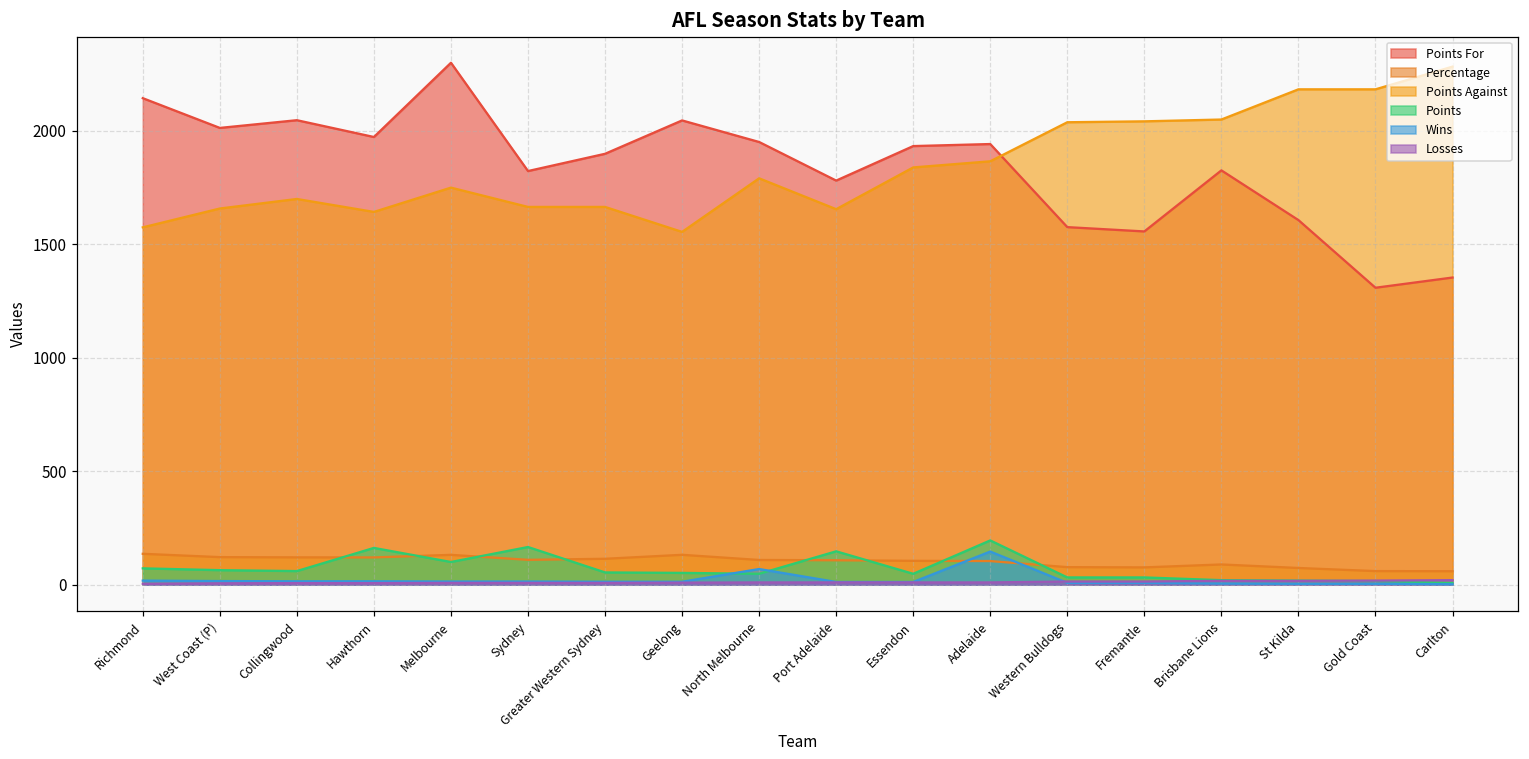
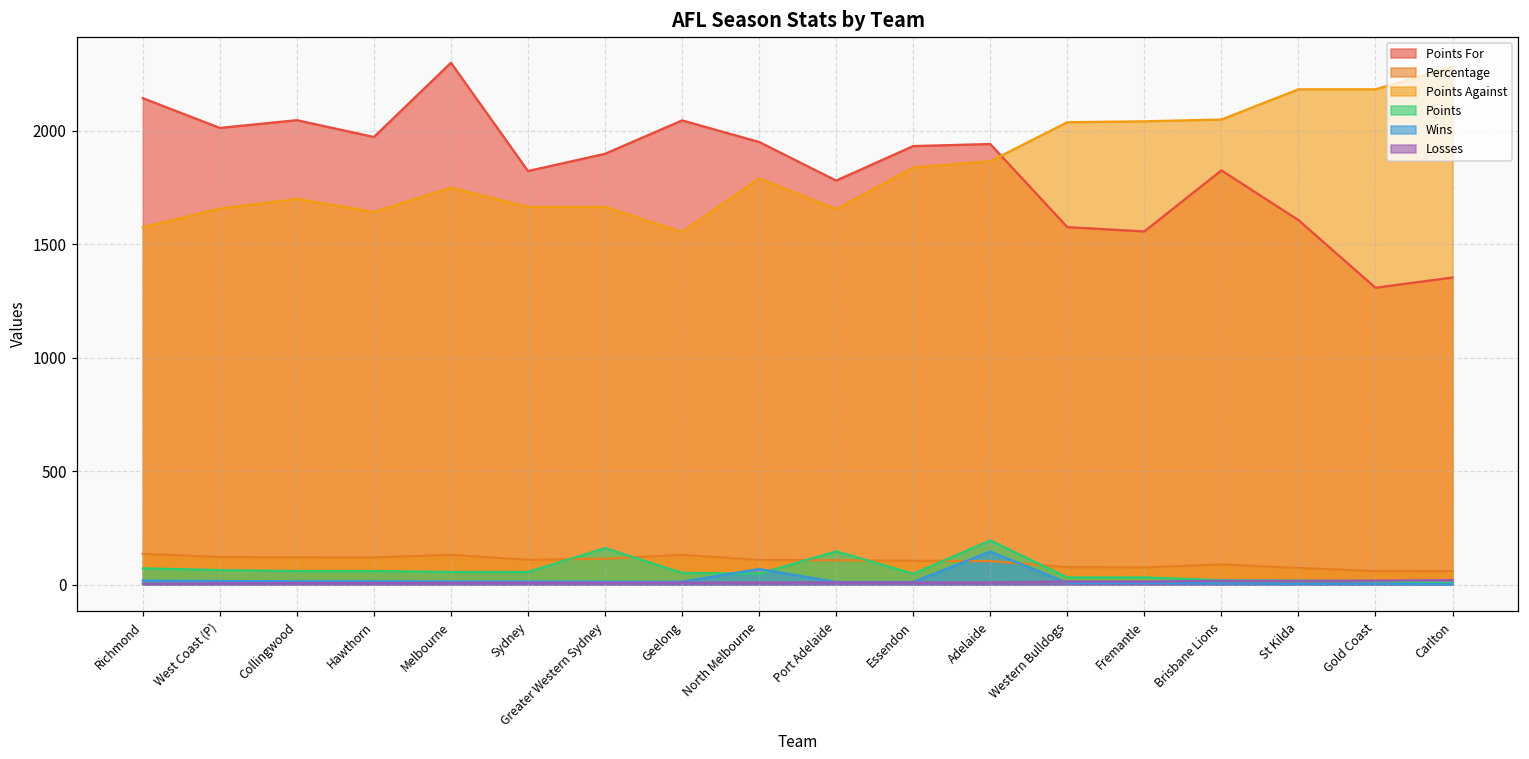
Points, Hawthorn: 160 -> 60
Points, Melbourne: 100 -> 60
Points, Sydney: 170 -> 60
Points, Greater Western Sydney: 50 -> 160
